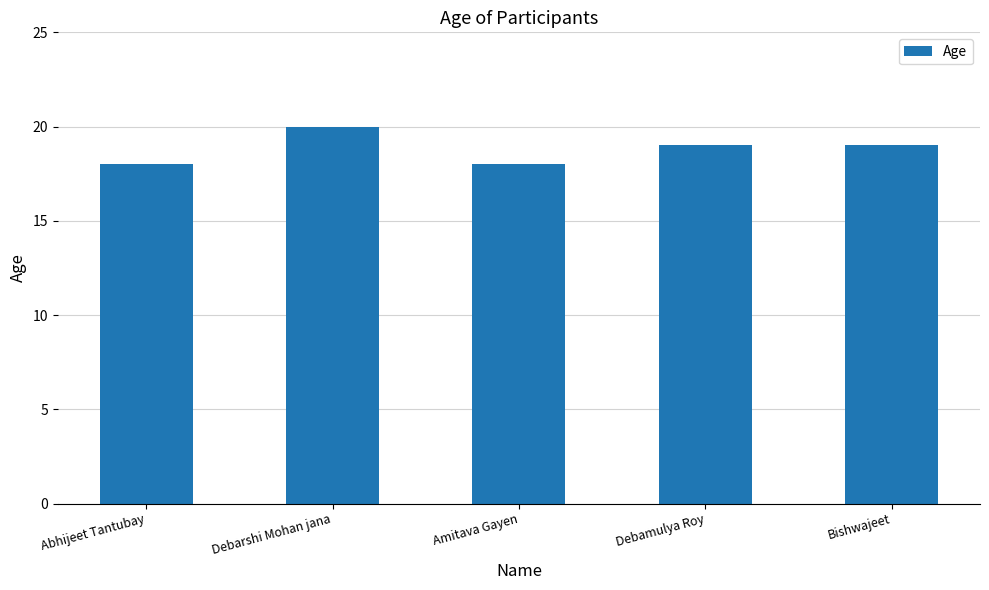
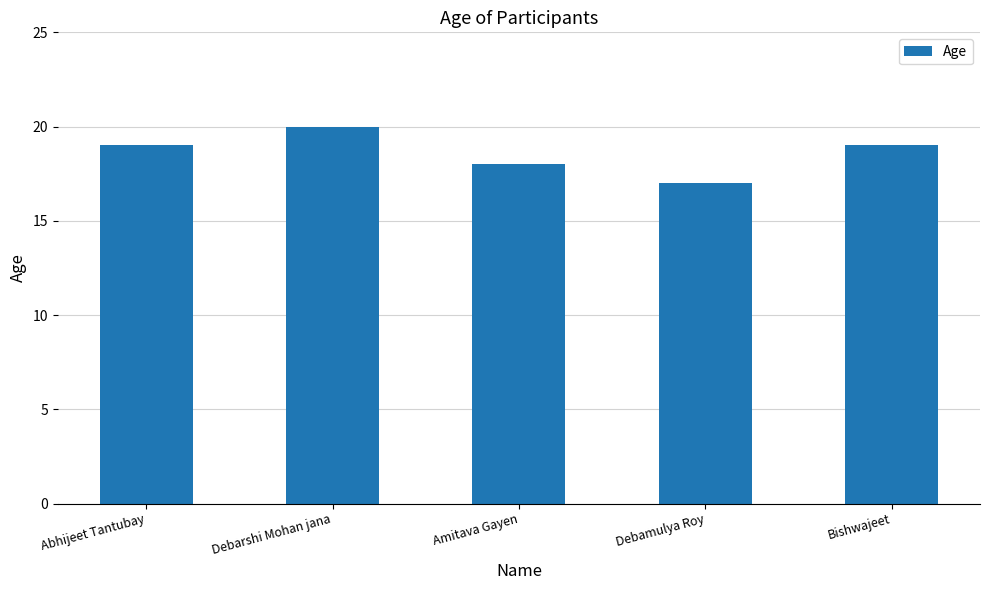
Abhijeet Tantubay: 18 -> 19
Debamulya Roy: 19 -> 17
